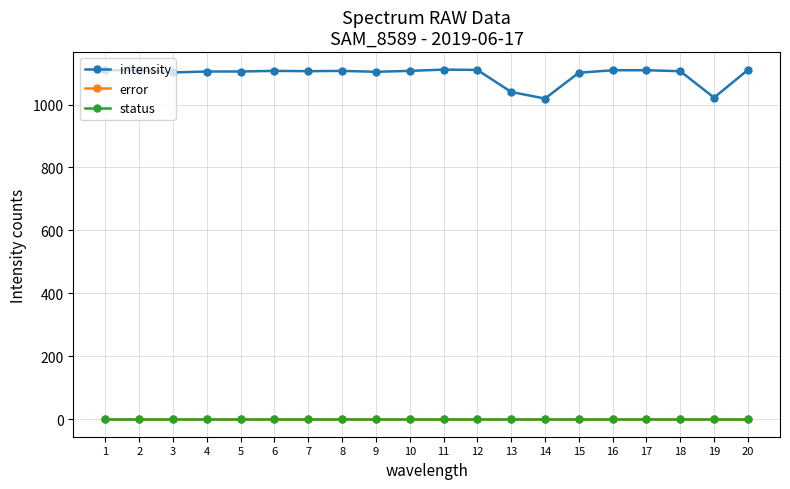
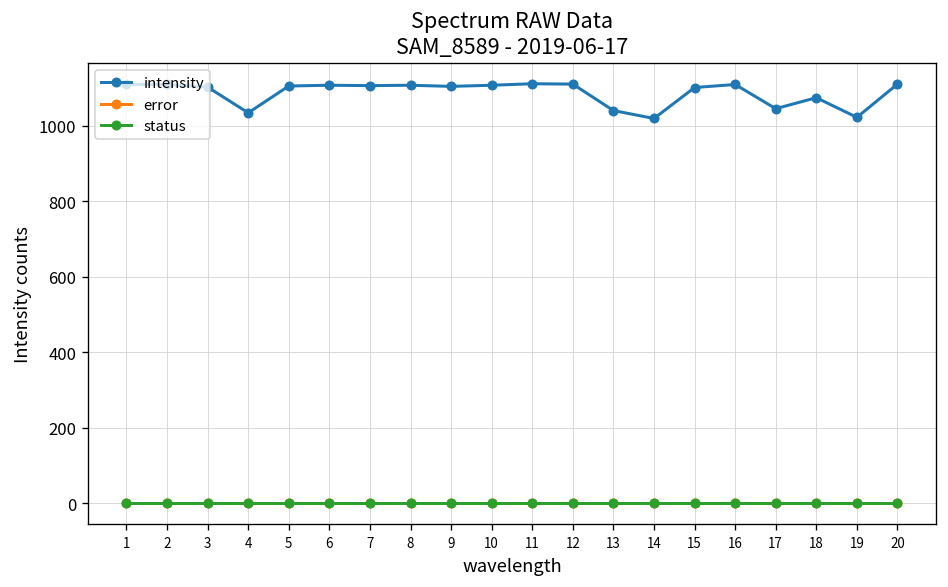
intensity, 4: 1110 -> 1030
intensity, 17: 1110 -> 1050
intensity, 18: 1110 -> 1070
